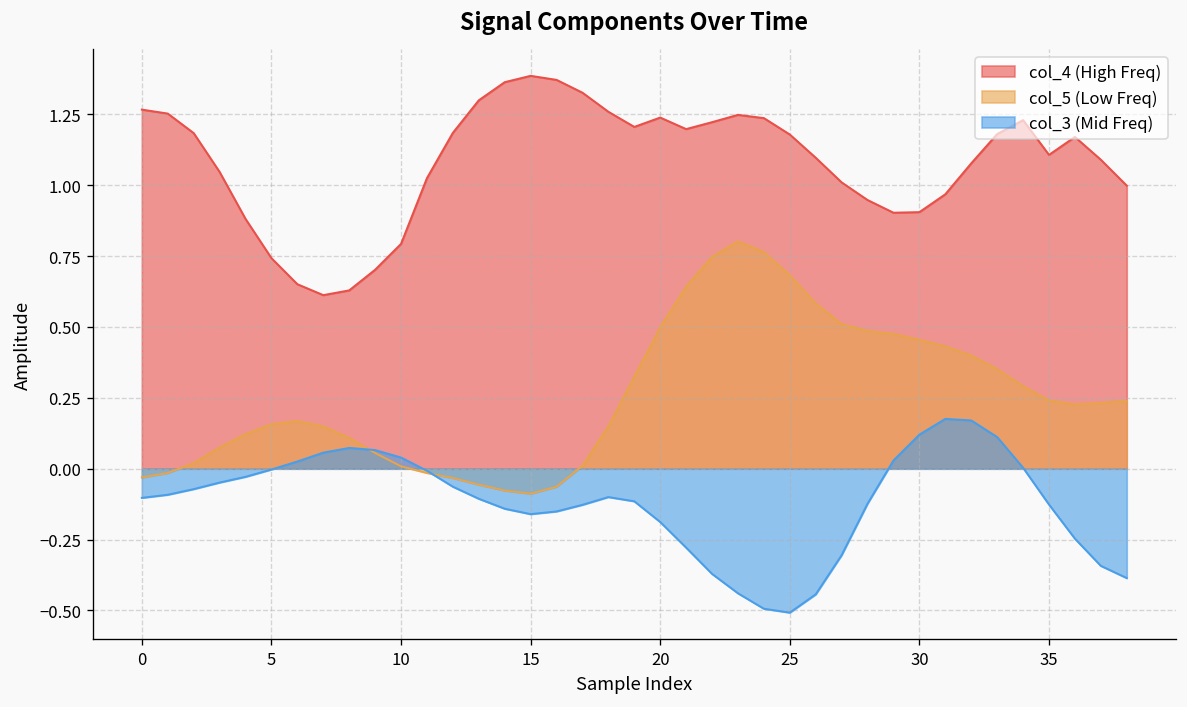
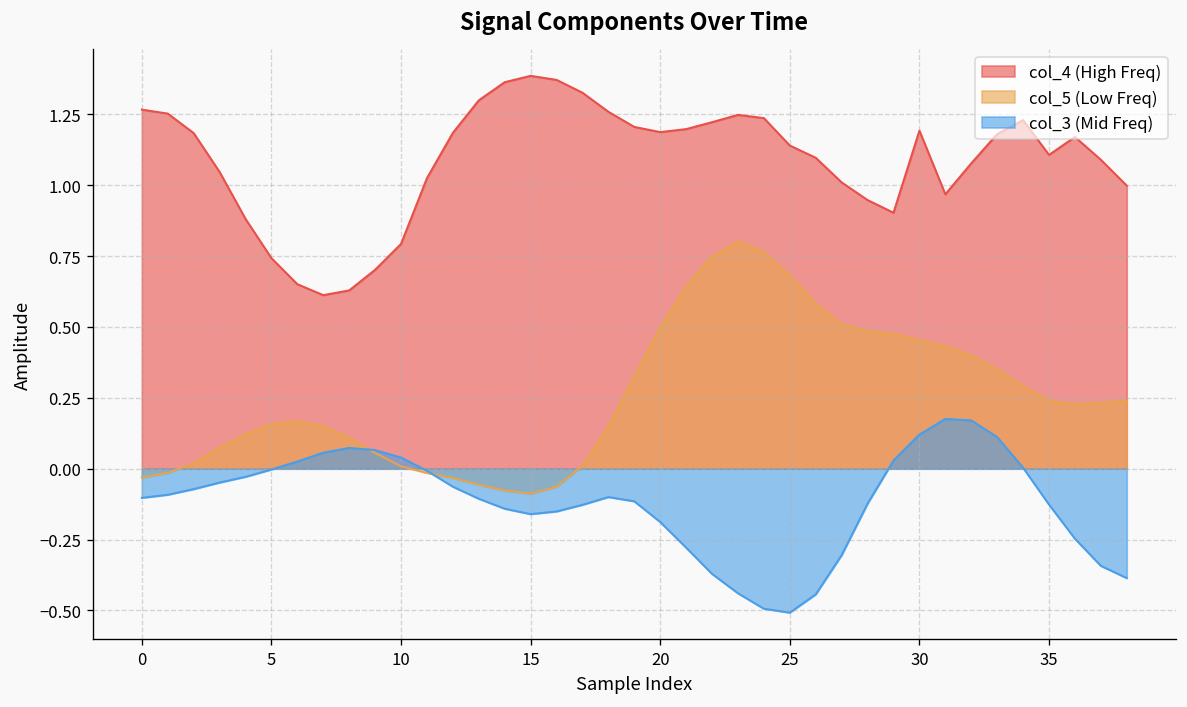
col_4 (High Freq), 20: 1.24 -> 1.19
col_4 (High Freq), 25: 1.18 -> 1.14
col_4 (High Freq), 30: 0.90 -> 1.19
